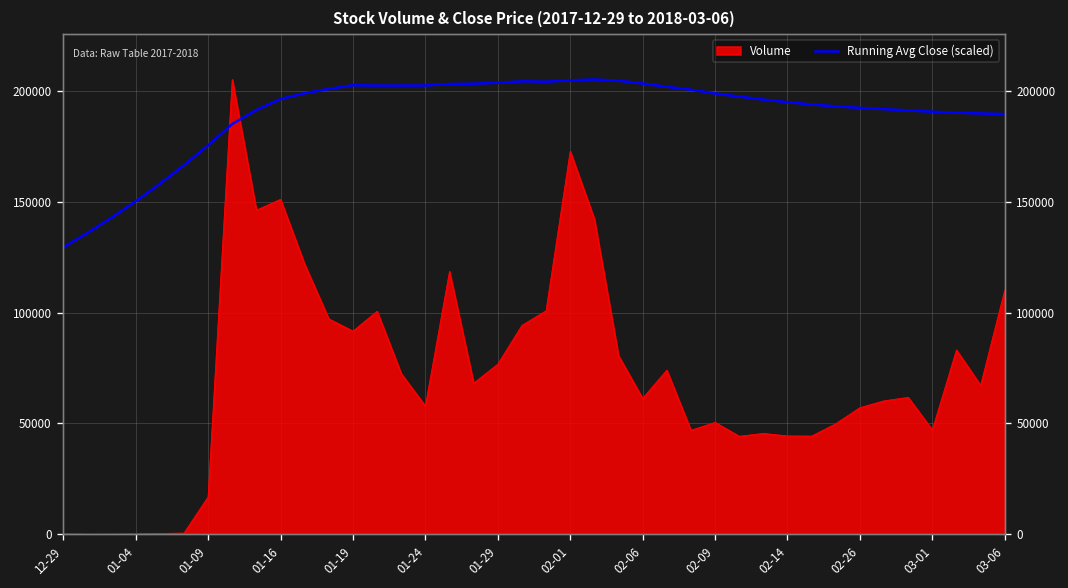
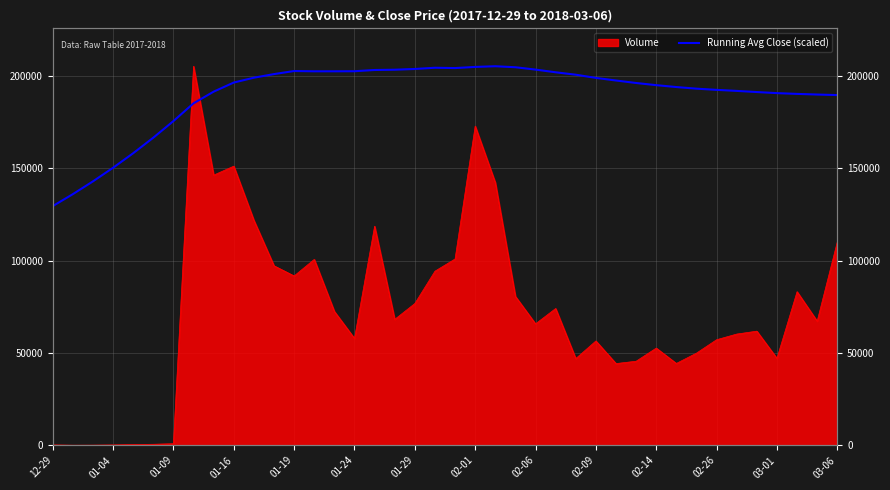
Volume, 01-09: 17000 -> 1000
Volume, 02-06: 61000 -> 66000
Volume, 02-09: 50000 -> 56000
Volume, 02-14: 44000 -> 53000
